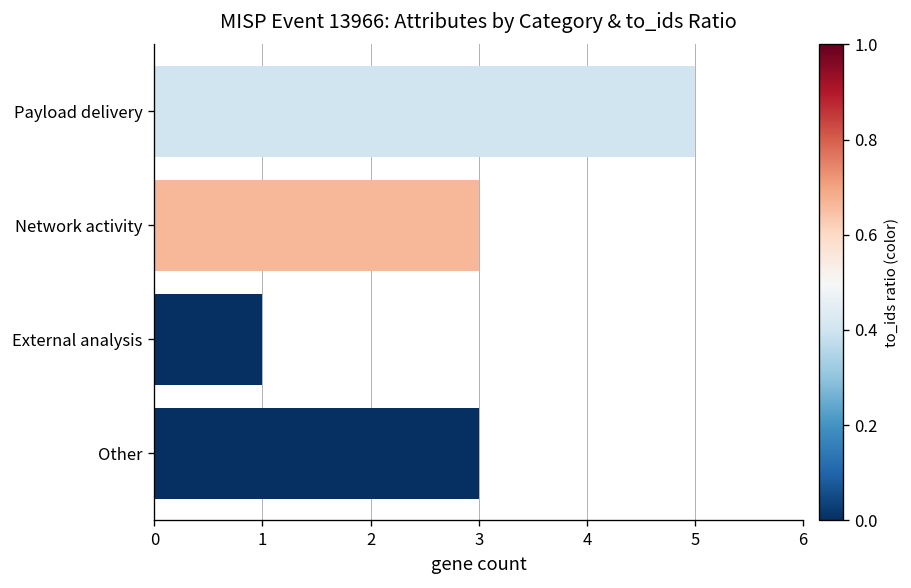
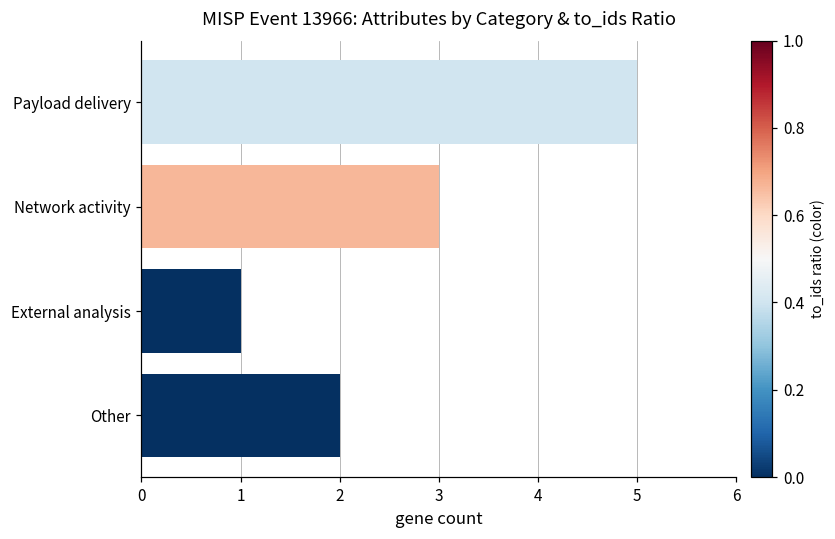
Other: 3 -> 2
